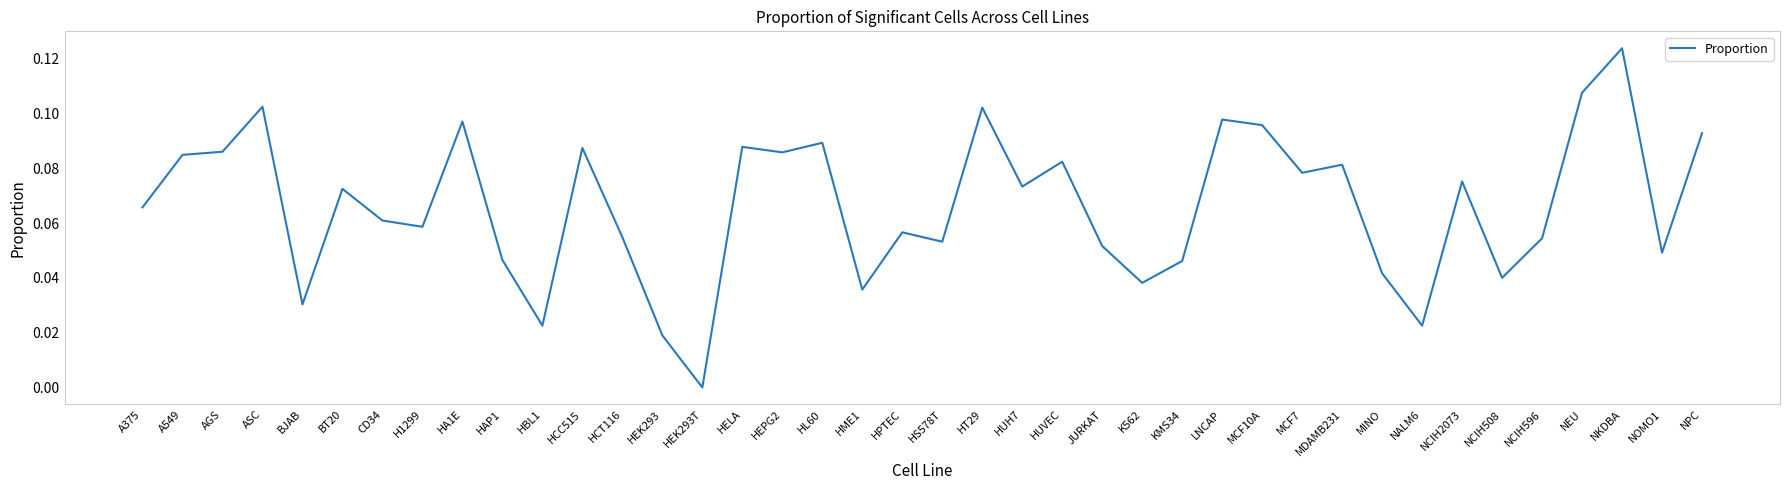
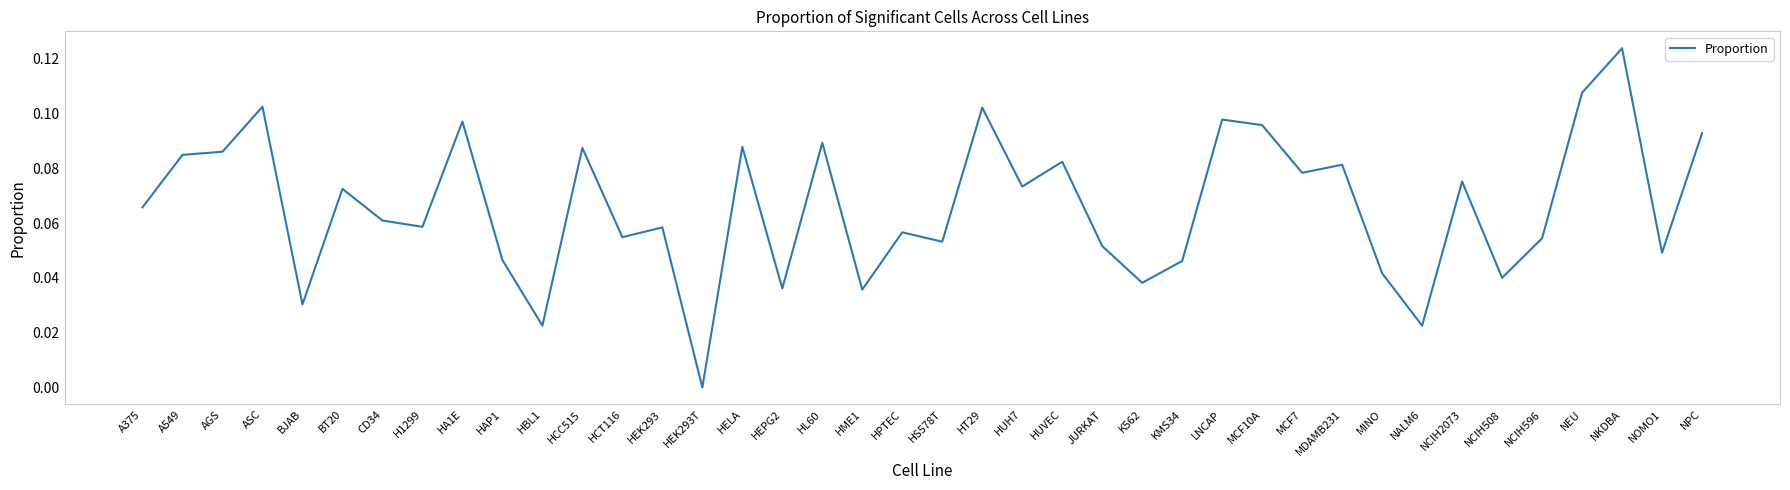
HEK293: 0.019 -> 0.058
HEPG2: 0.086 -> 0.036
